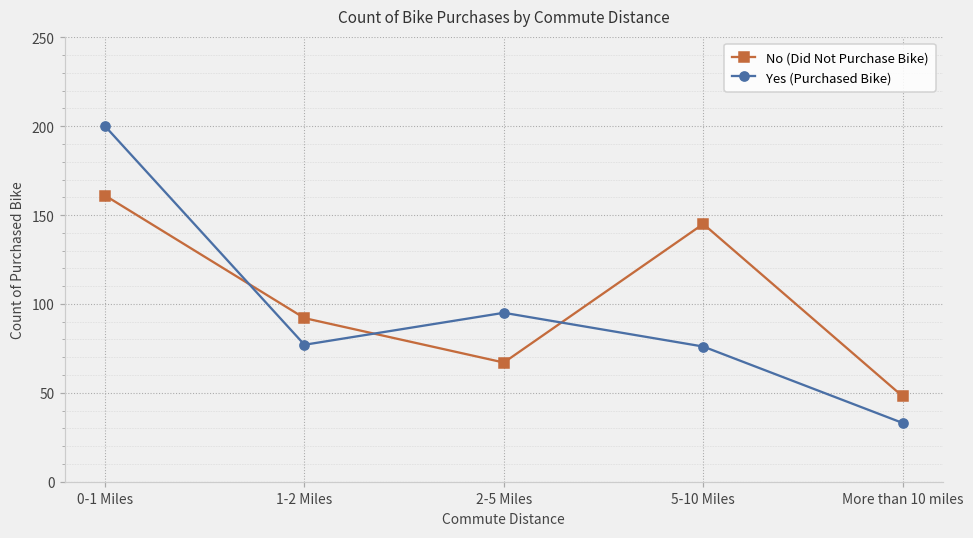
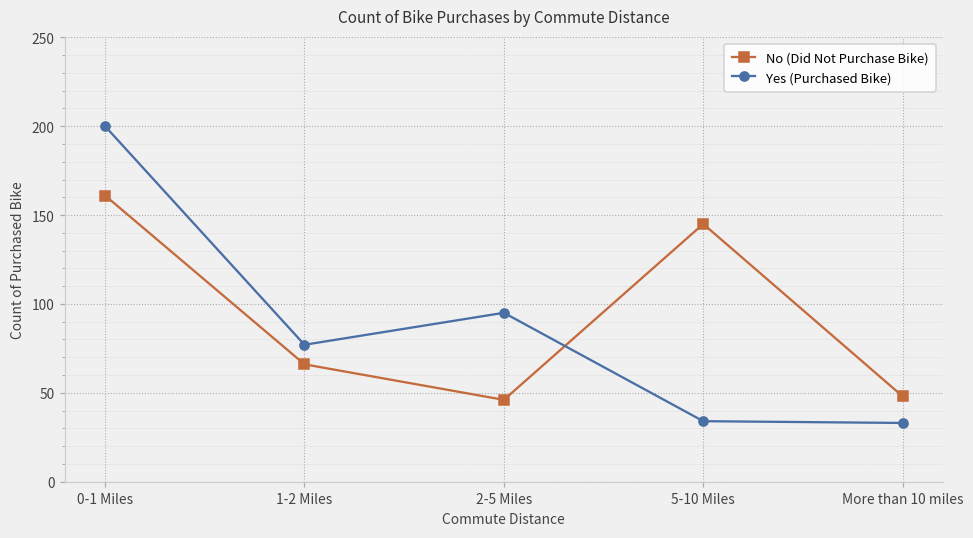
No (Did Not Purchase Bike), 1-2 Miles: 92 -> 66
No (Did Not Purchase Bike), 2-5 Miles: 67 -> 46
Yes (Purchased Bike), 5-10 Miles: 76 -> 34
